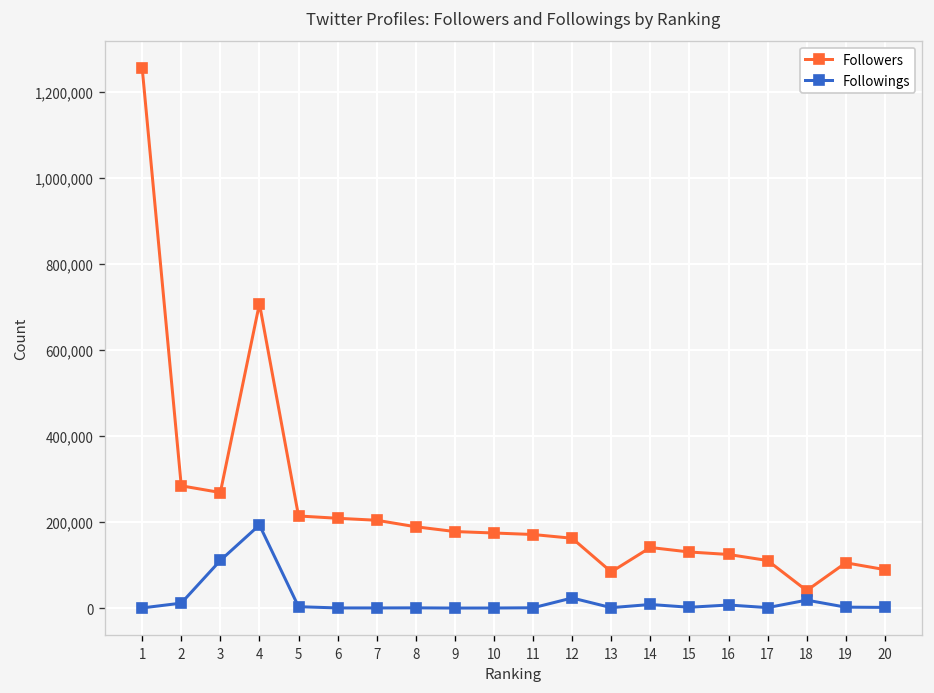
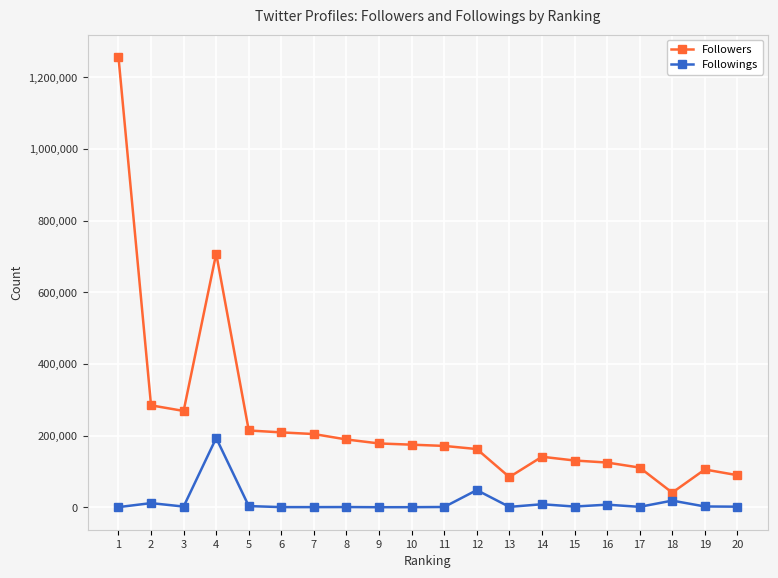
Followings, 3: 110,000 -> 0
Followings, 12: 20,000 -> 50,000
